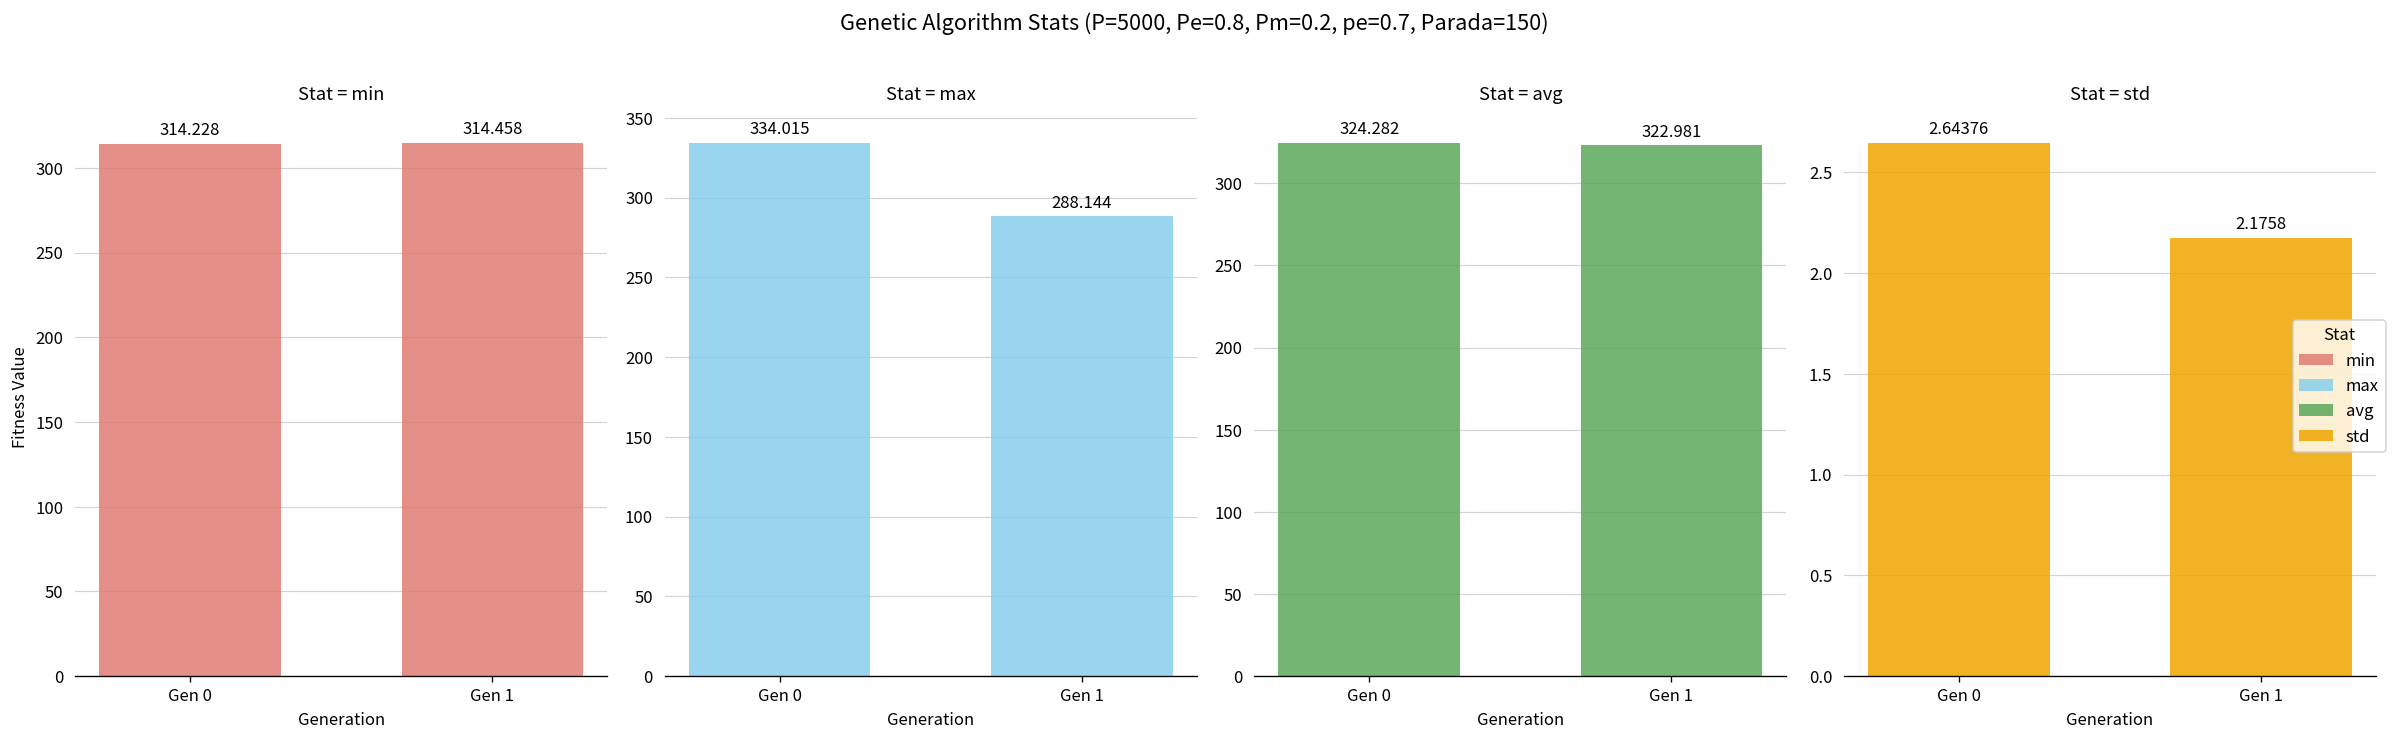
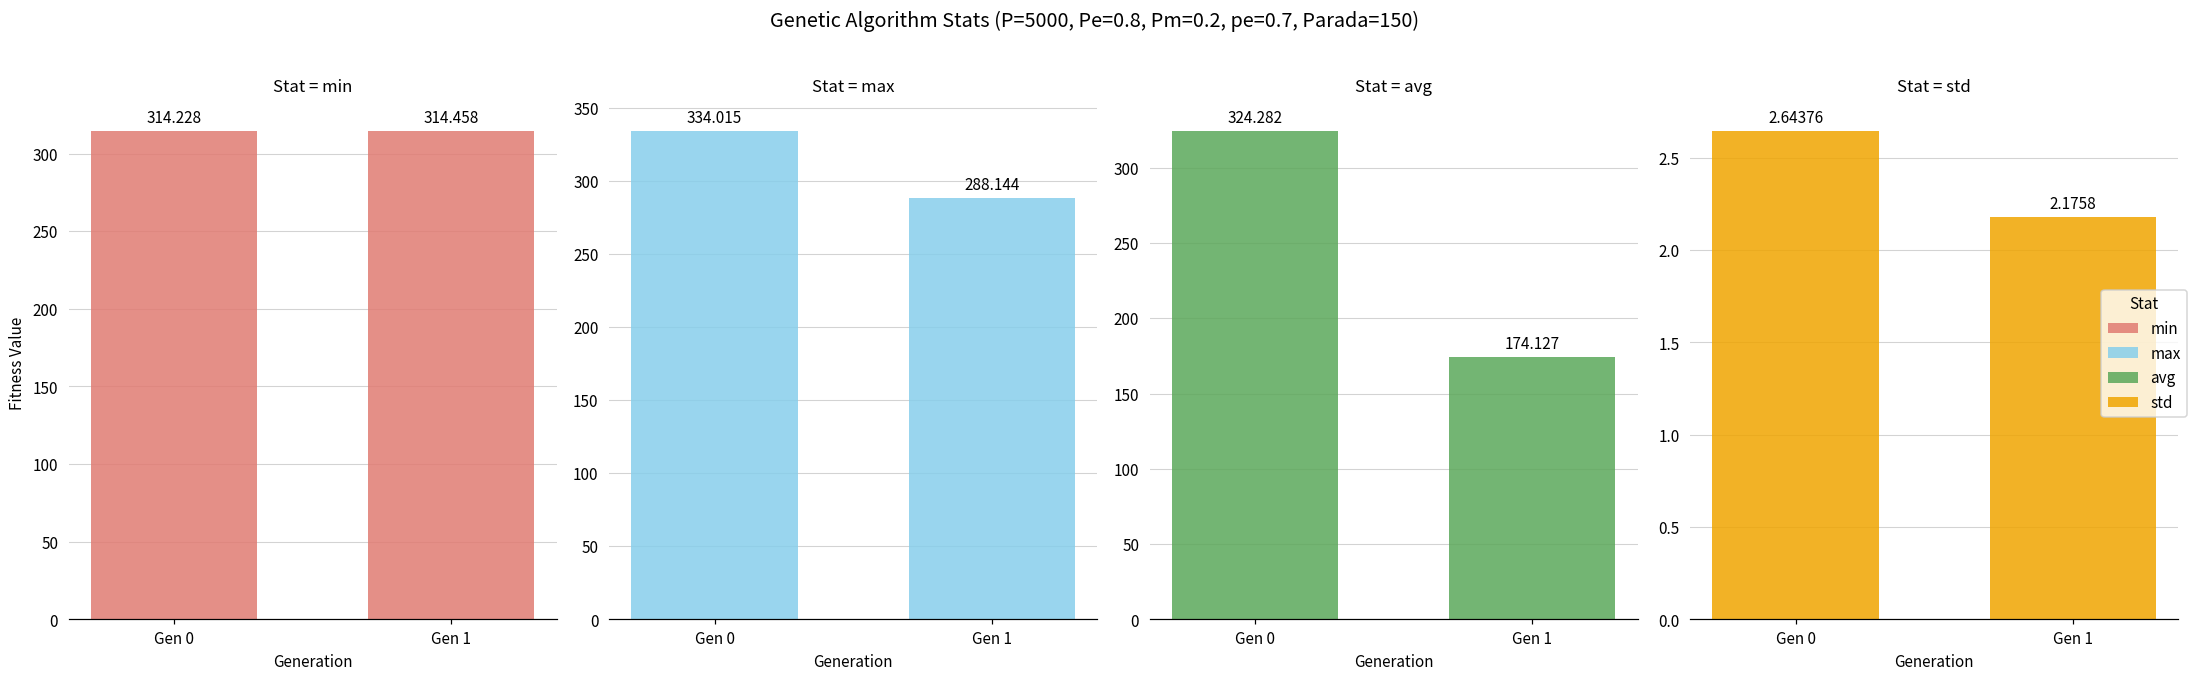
Stat = avg, Gen 1: 322.981 -> 174.127
